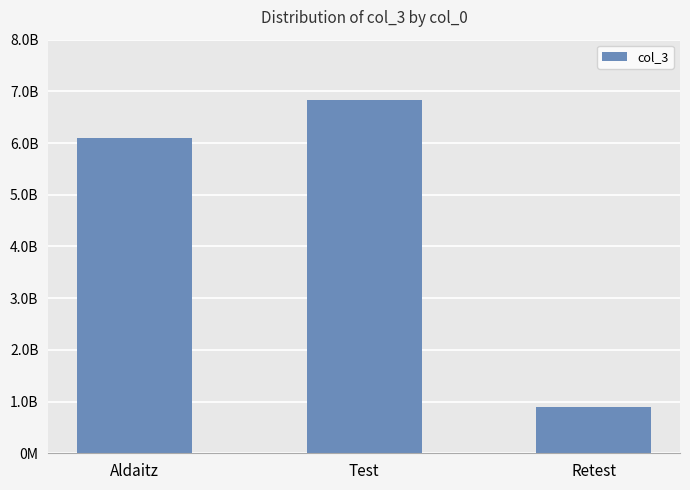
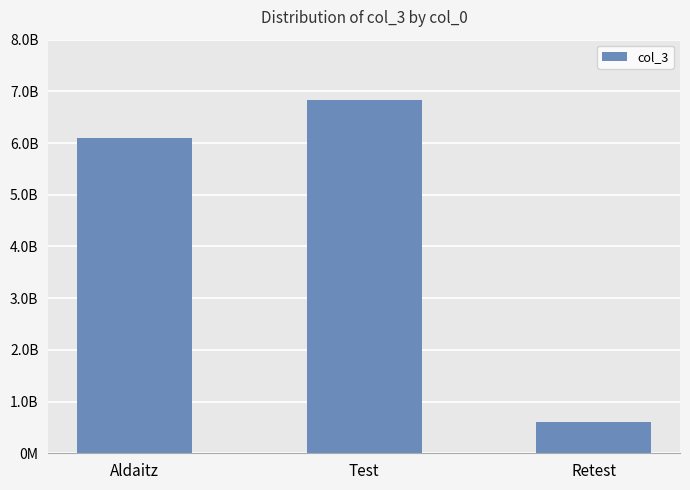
Retest: 900000000 -> 600000000
